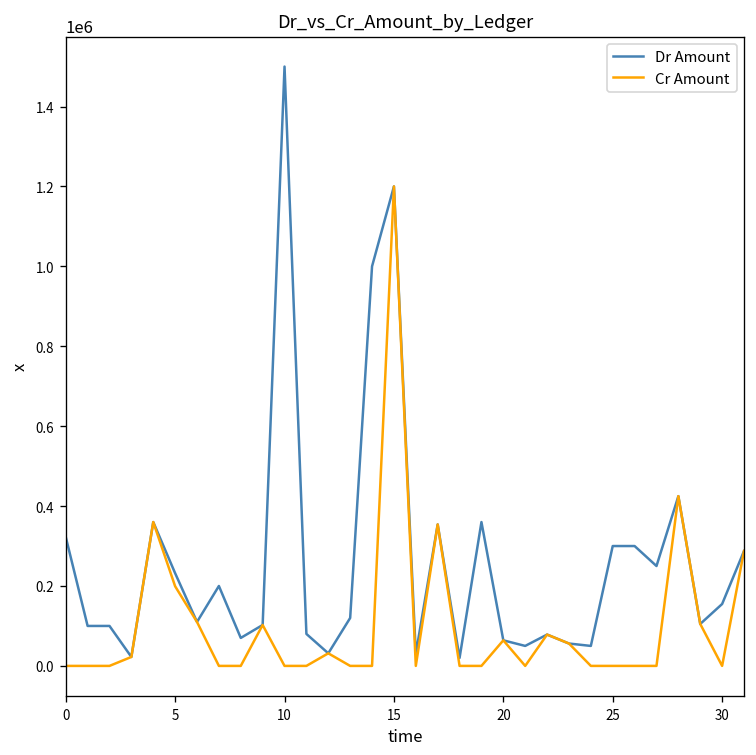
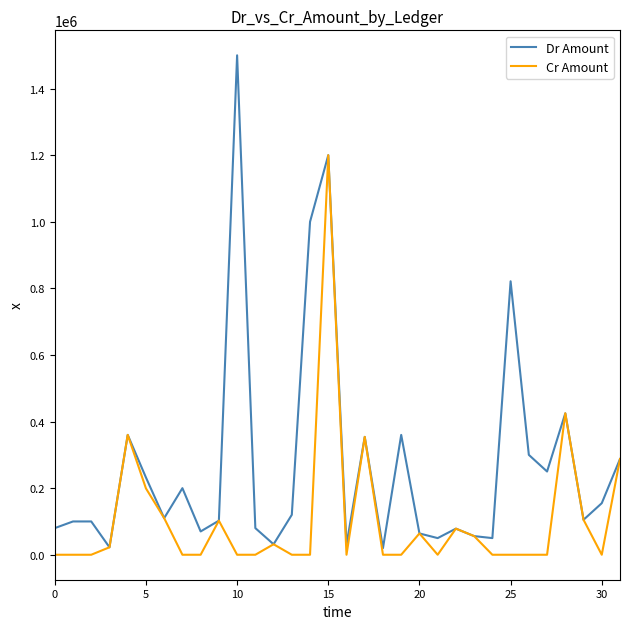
Dr Amount, 0: 320000 -> 80000
Dr Amount, 25: 300000 -> 820000
